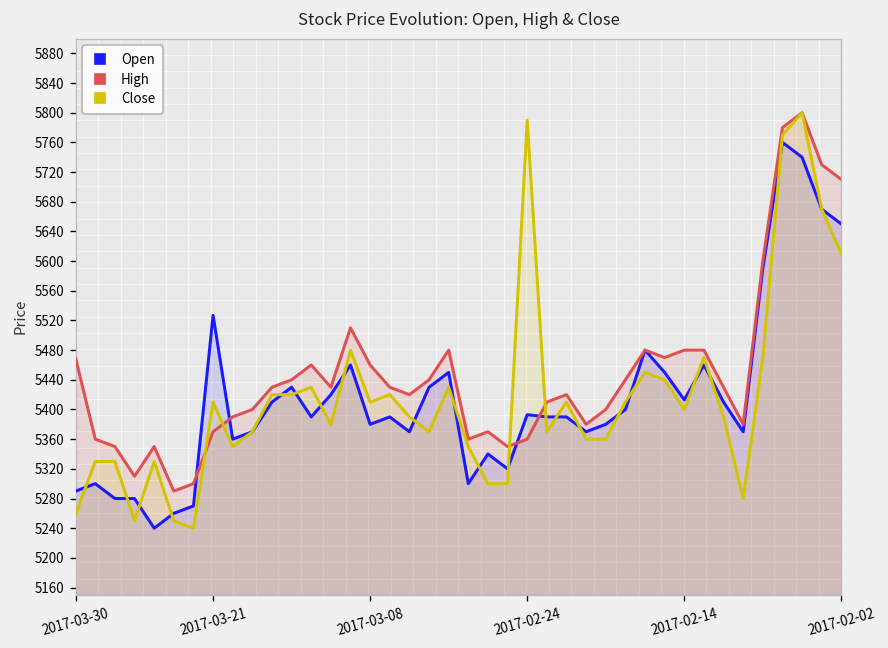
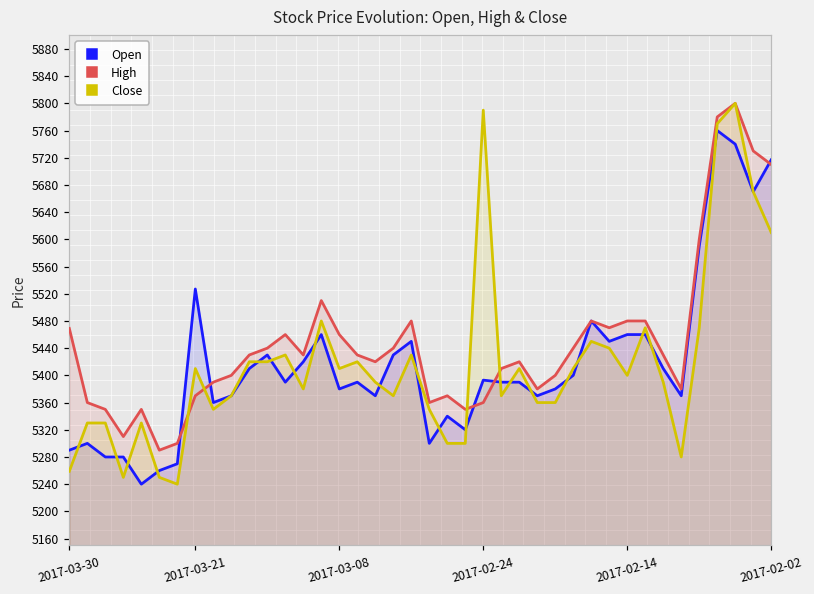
Open, 2017-02-14: 5410 -> 5460
Open, 2017-02-02: 5650 -> 5720
